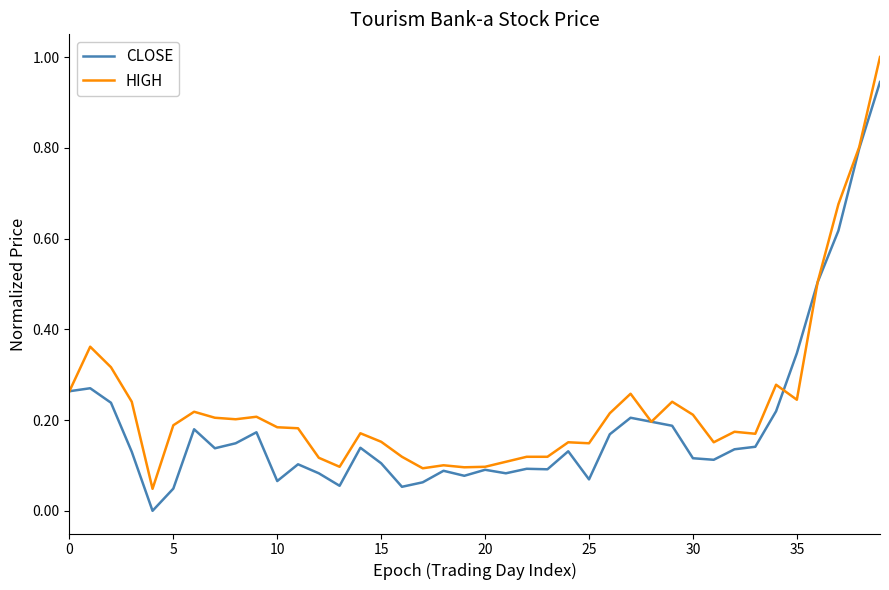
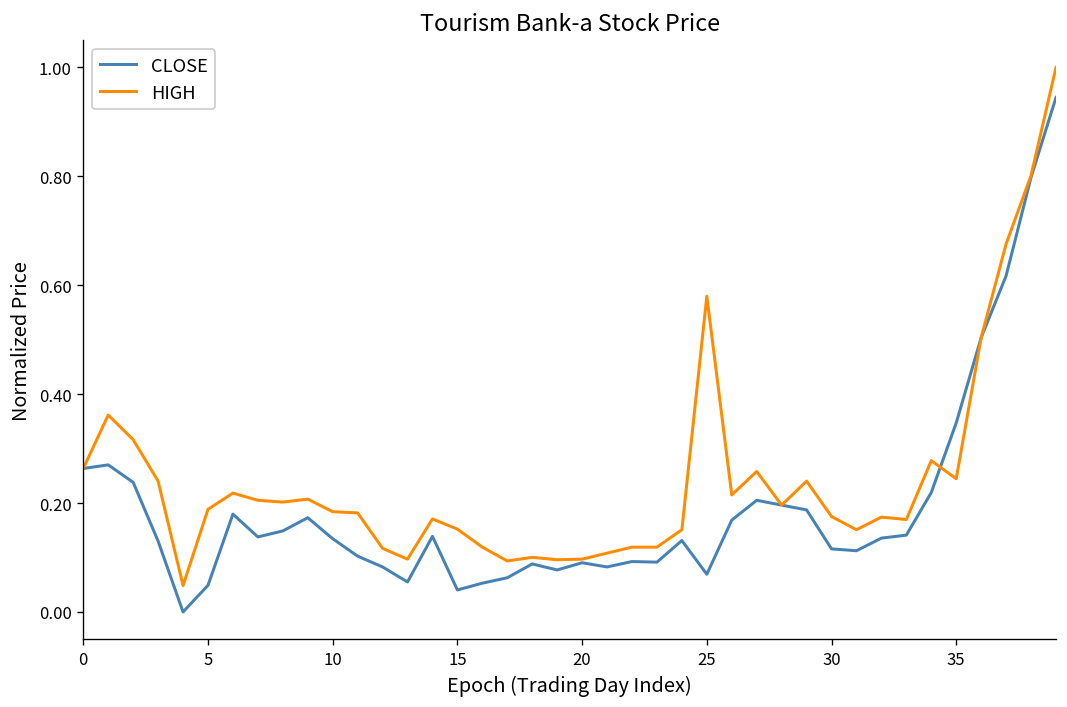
CLOSE, 10: 0.07 -> 0.13
CLOSE, 15: 0.10 -> 0.04
HIGH, 25: 0.15 -> 0.58
HIGH, 30: 0.21 -> 0.18
